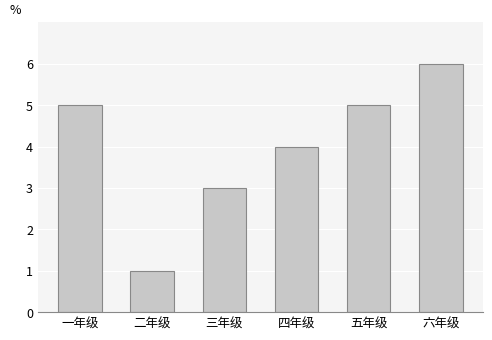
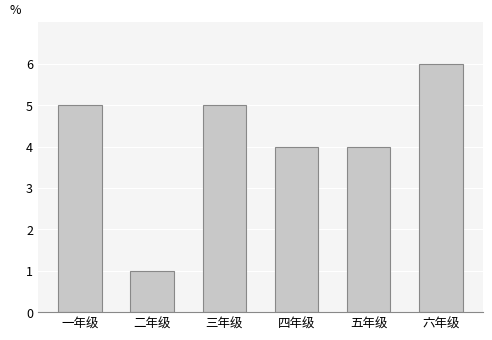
三年级: 3 -> 5
五年级: 5 -> 4
